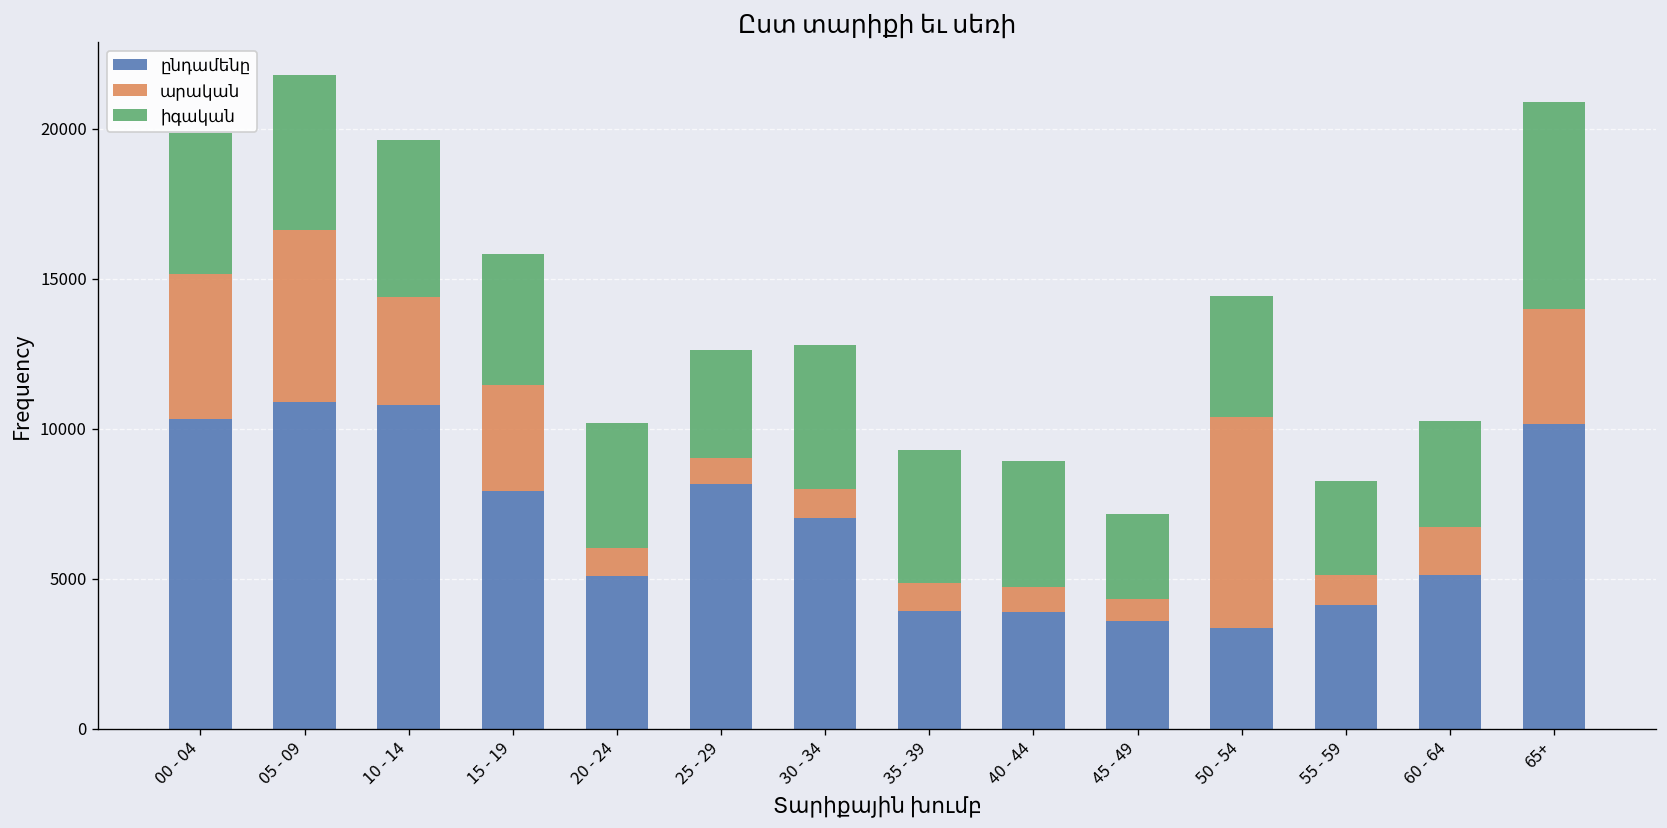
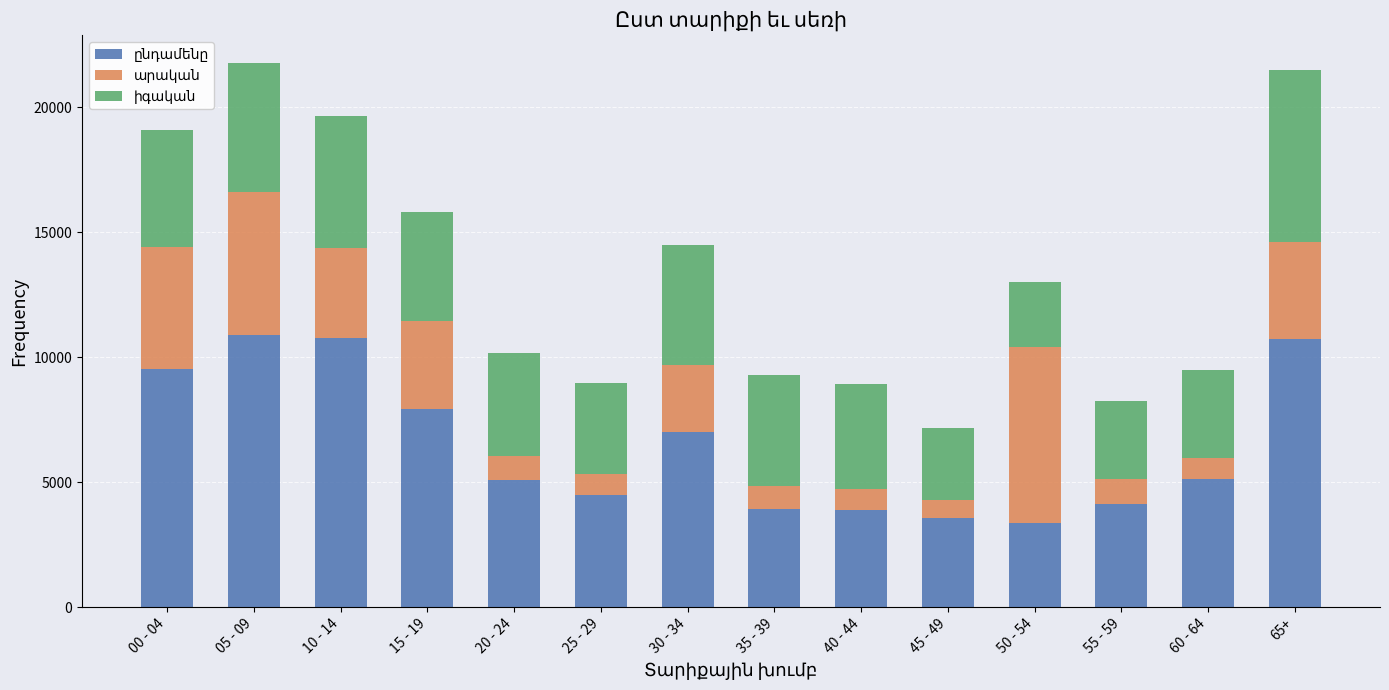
ընդամենը, 00 - 04: 10300 -> 9500
ընդամենը, 25 - 29: 8100 -> 4500
արական, 30 - 34: 1000 -> 2700
իգական, 50 - 54: 4000 -> 2600
արական, 60 - 64: 1600 -> 800
ընդամենը, 65+: 10100 -> 10700
